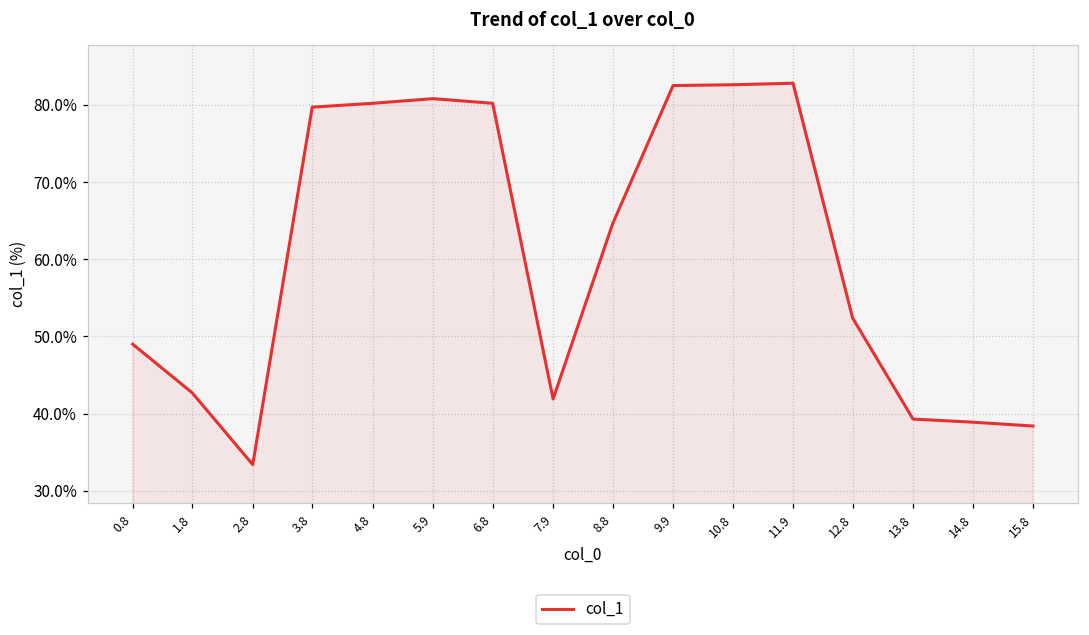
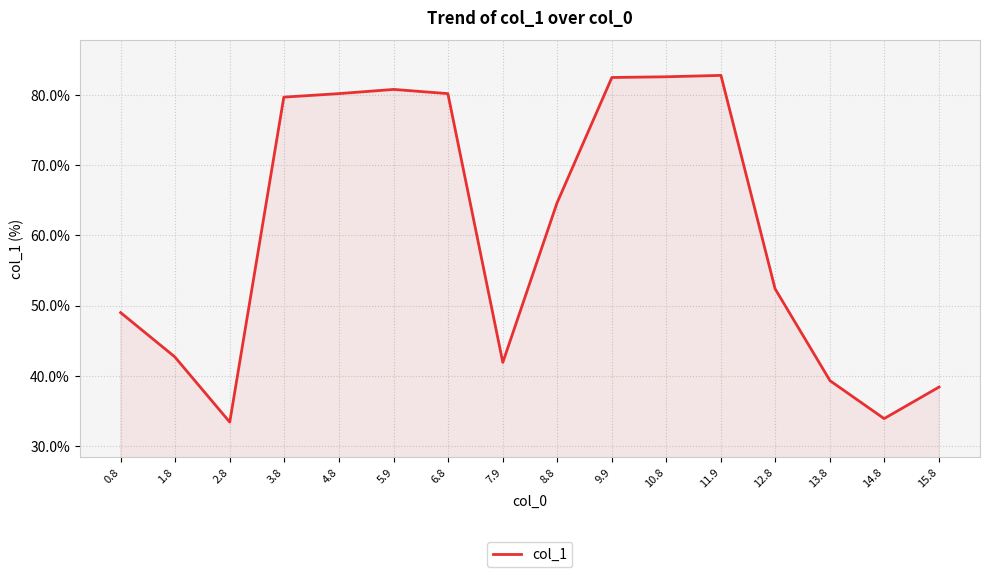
14.8: 39% -> 34%
